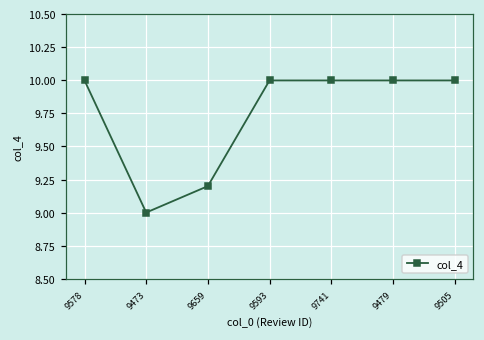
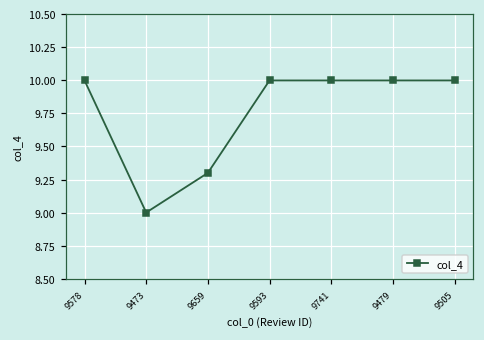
9659: 9.2 -> 9.3
